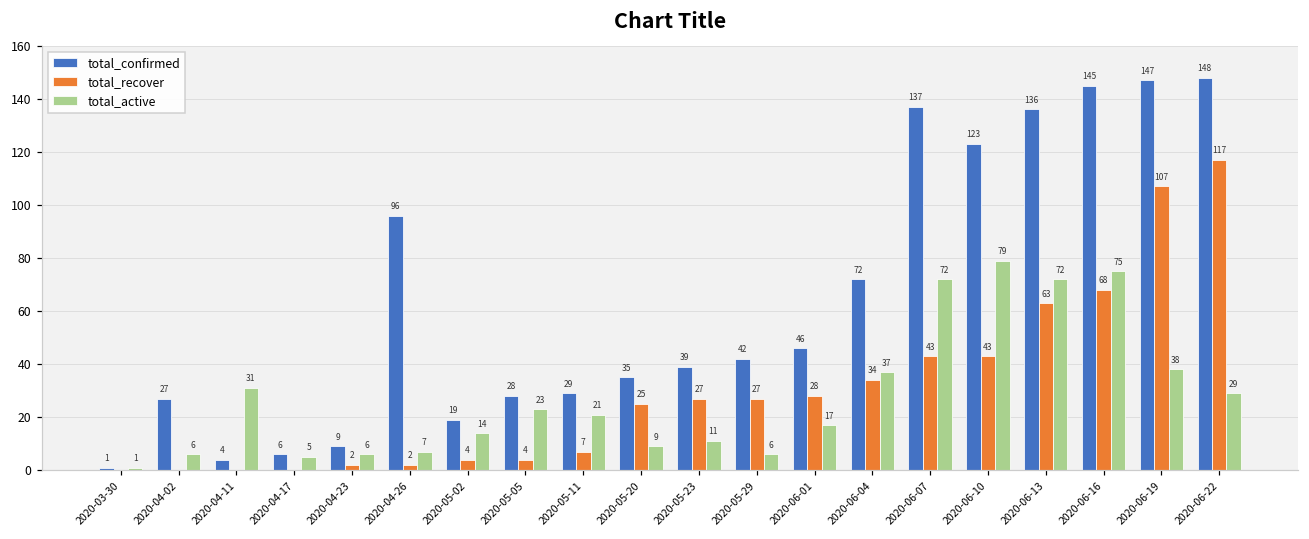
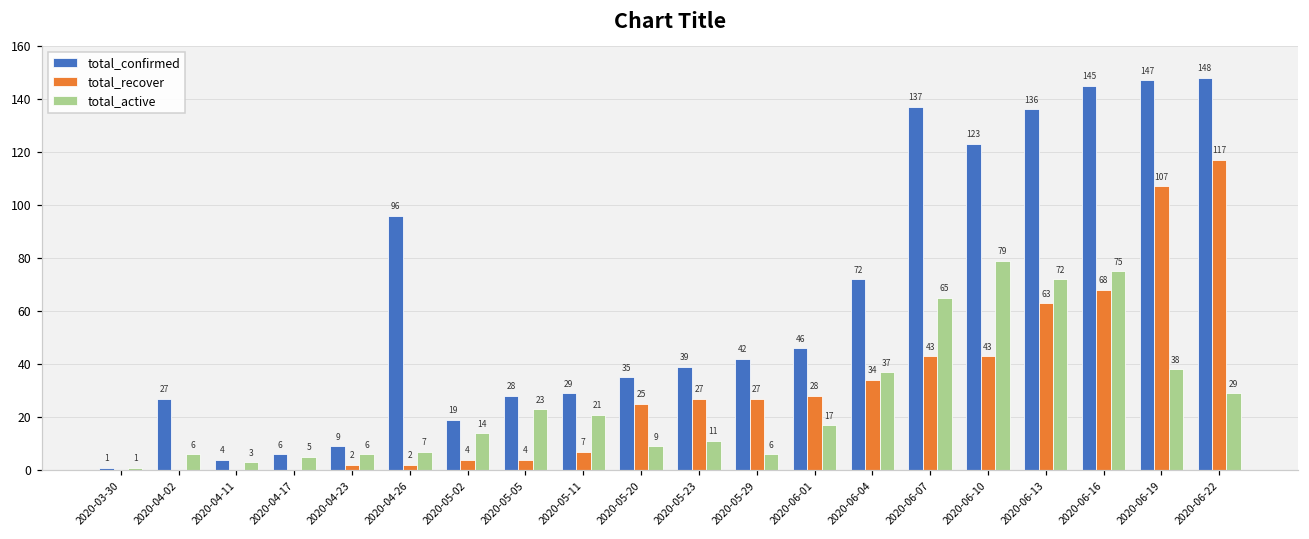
total_active, 2020-04-11: 31 -> 3
total_active, 2020-06-07: 72 -> 65
